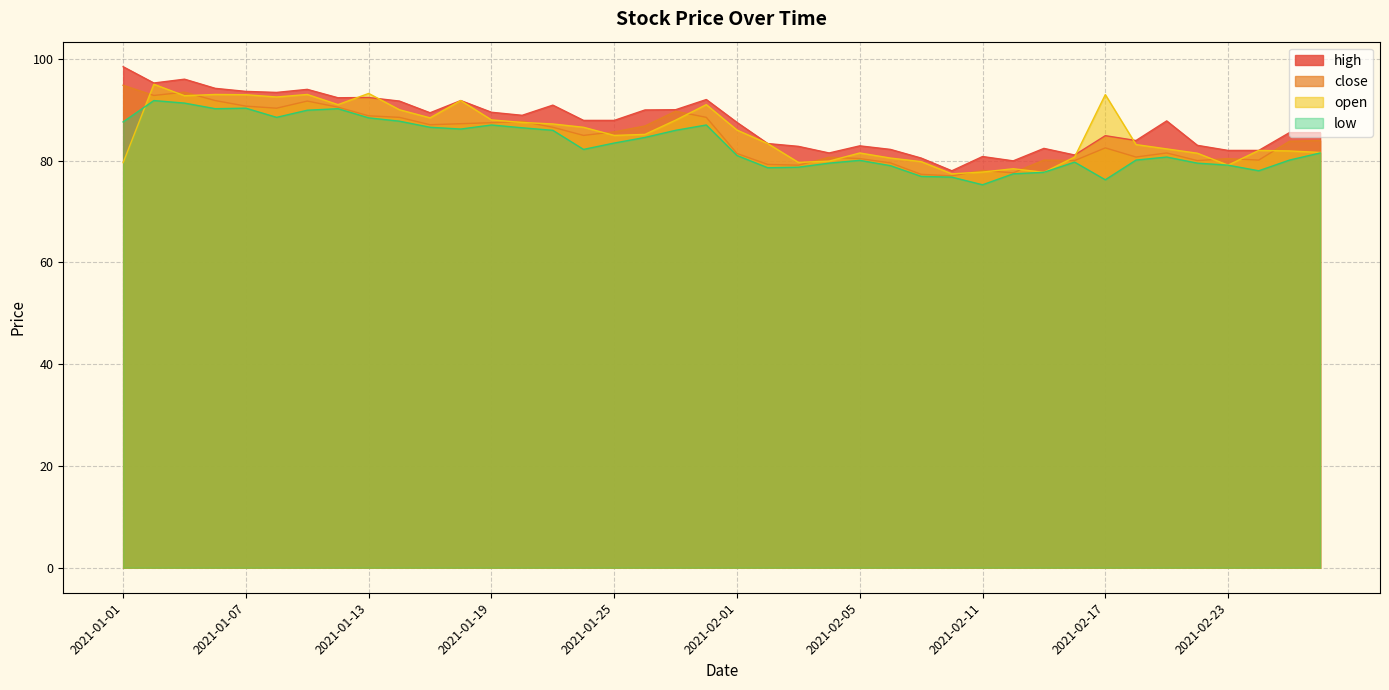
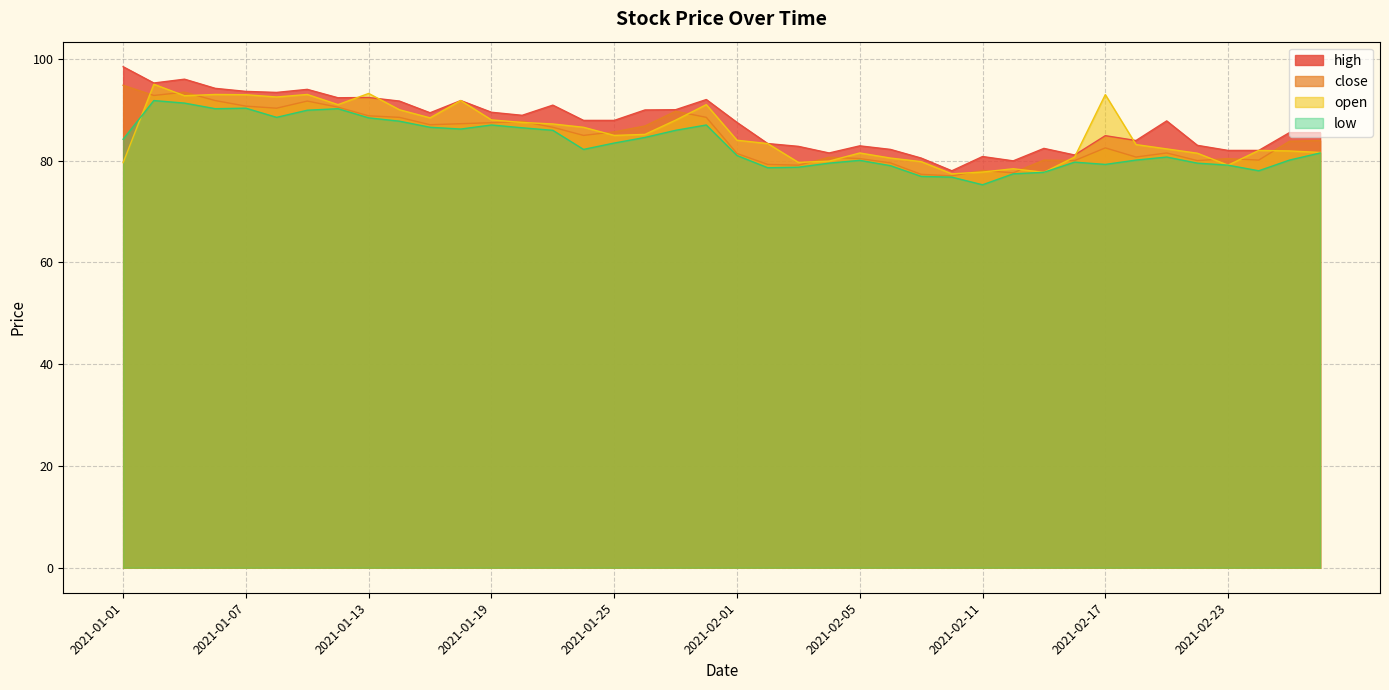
low, 2021-01-01: 88 -> 84
open, 2021-02-01: 86 -> 84
low, 2021-02-17: 76 -> 79
